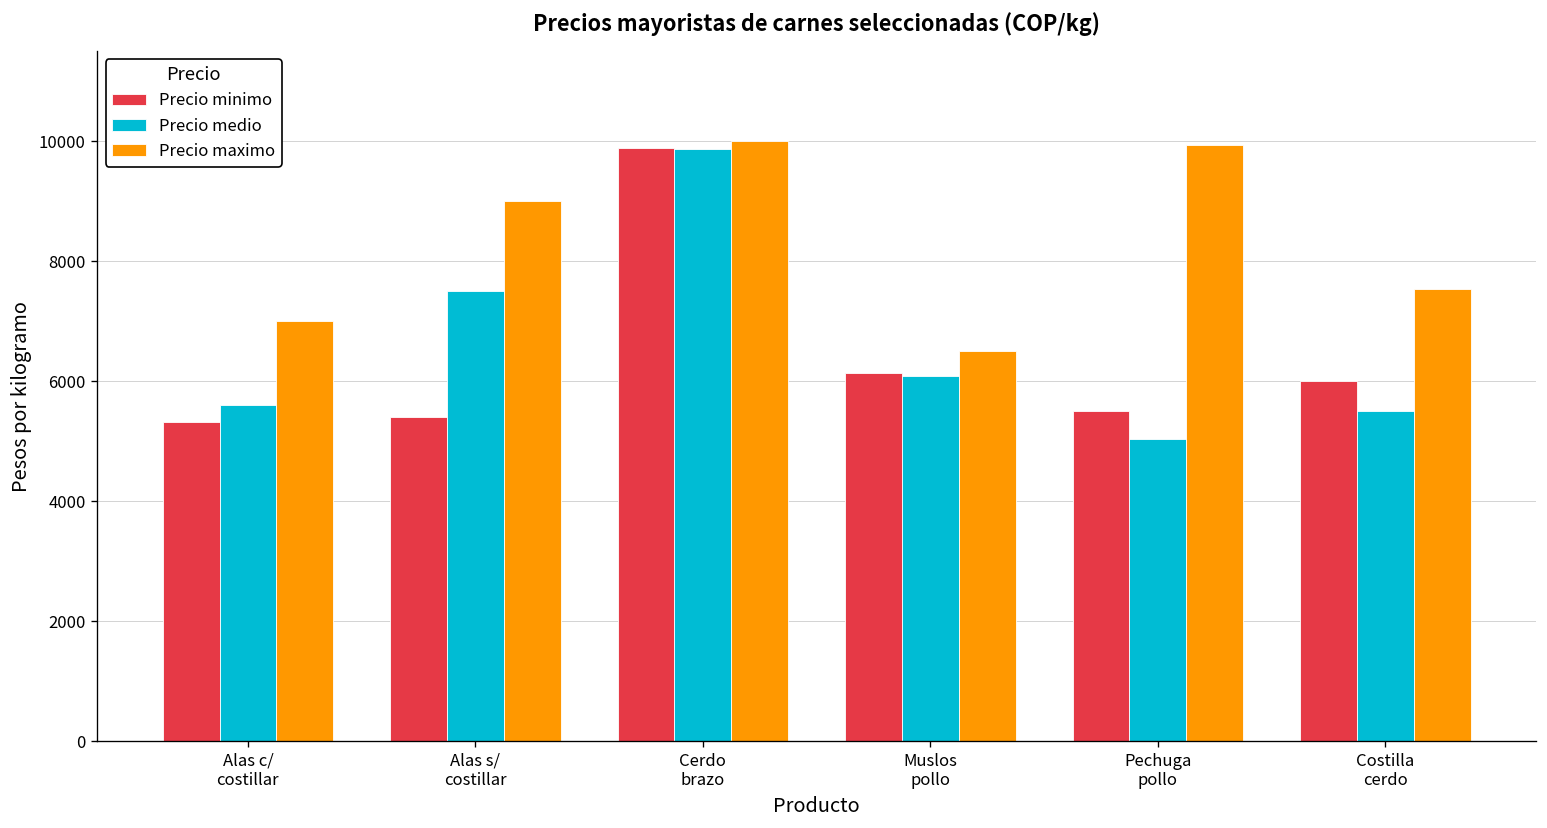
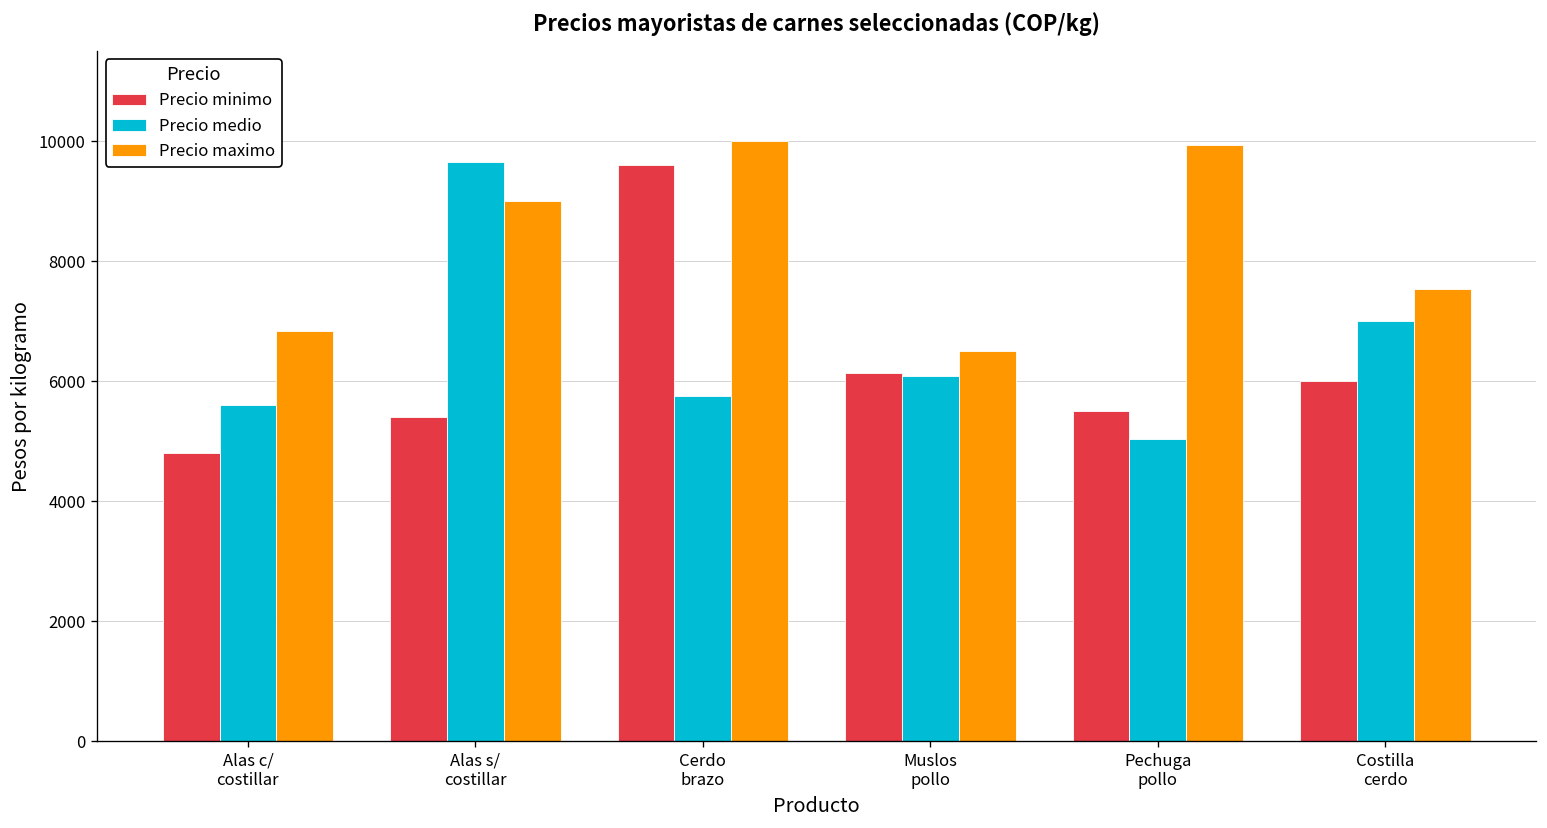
Precio minimo, Alas c/ costillar: 5300 -> 4800
Precio maximo, Alas c/ costillar: 7000 -> 6800
Precio medio, Alas s/ costillar: 7500 -> 9700
Precio minimo, Cerdo brazo: 9900 -> 9600
Precio medio, Cerdo brazo: 9900 -> 5800
Precio medio, Costilla cerdo: 5500 -> 7000
